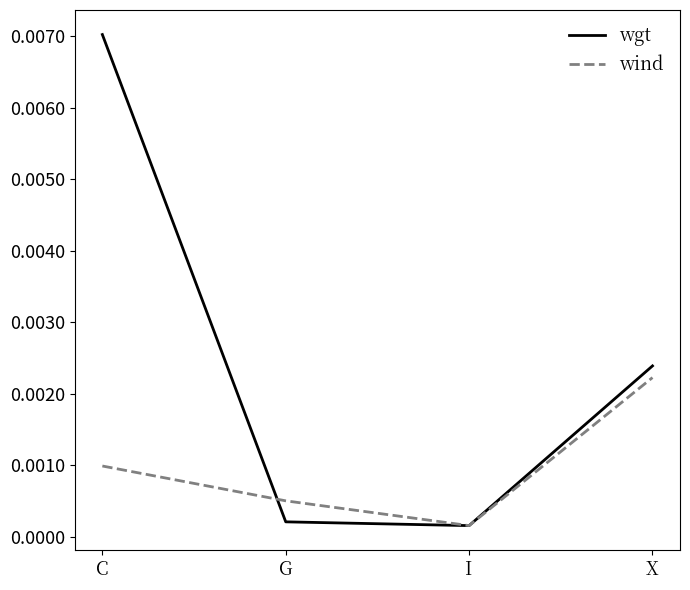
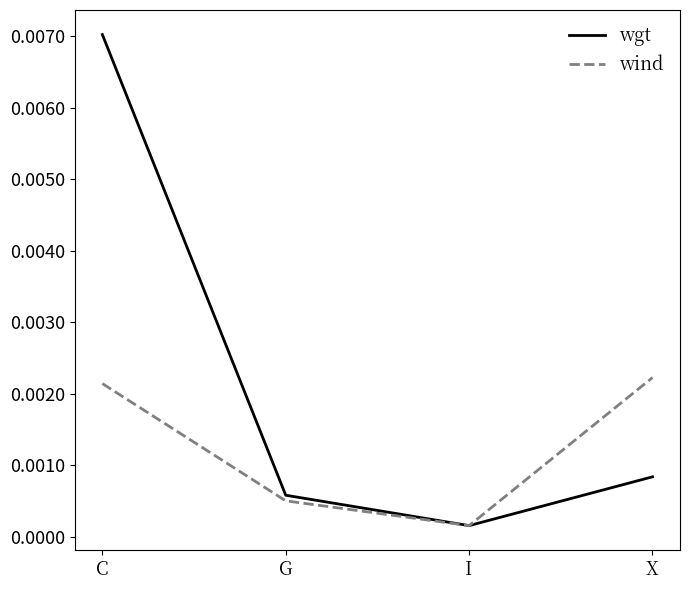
wind, C: 0.0010 -> 0.0021
wgt, G: 0.0002 -> 0.0006
wgt, X: 0.0024 -> 0.0008
